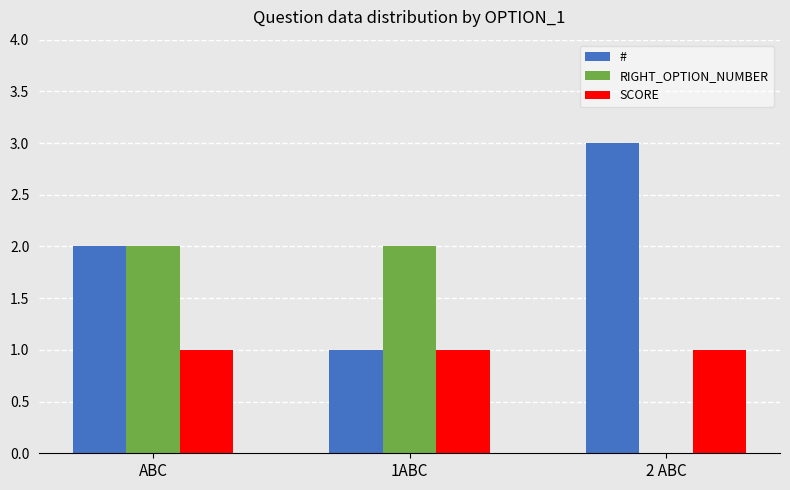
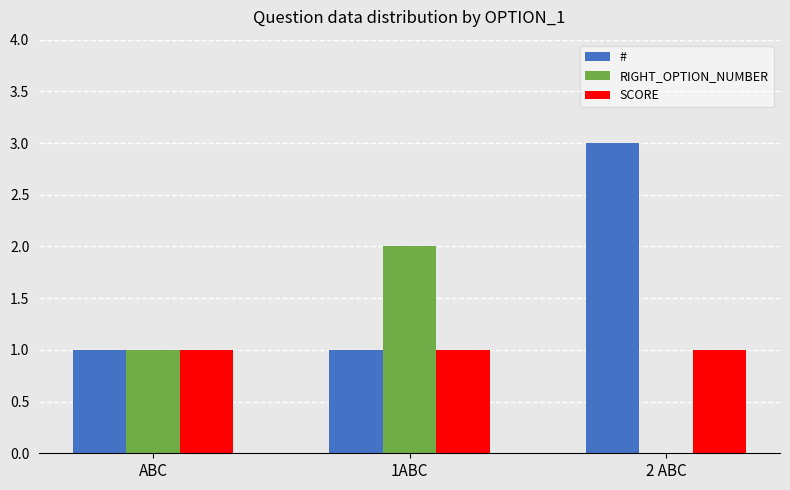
#, ABC: 2 -> 1
RIGHT_OPTION_NUMBER, ABC: 2 -> 1
